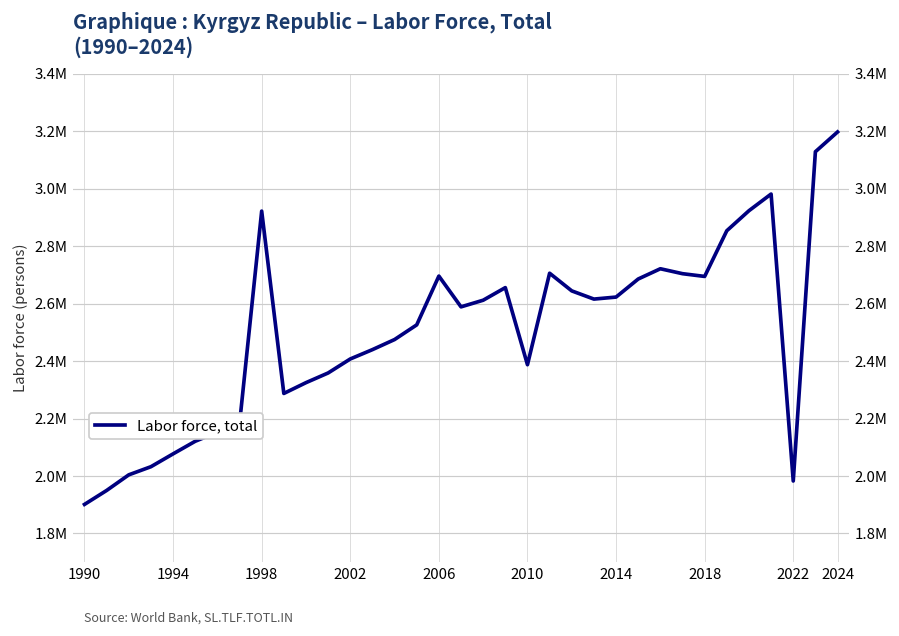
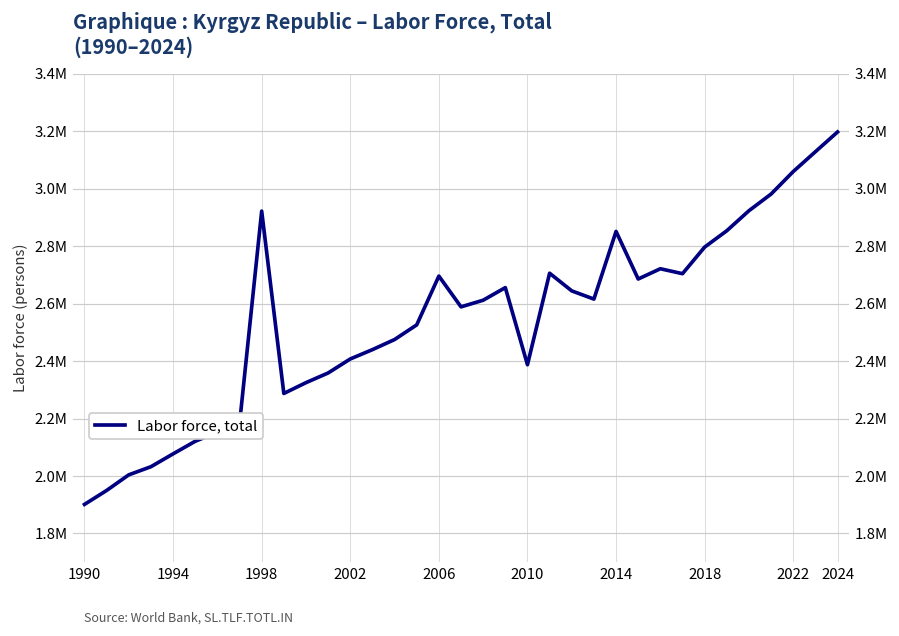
2014: 2620000 -> 2850000
2018: 2690000 -> 2800000
2022: 1980000 -> 3060000
